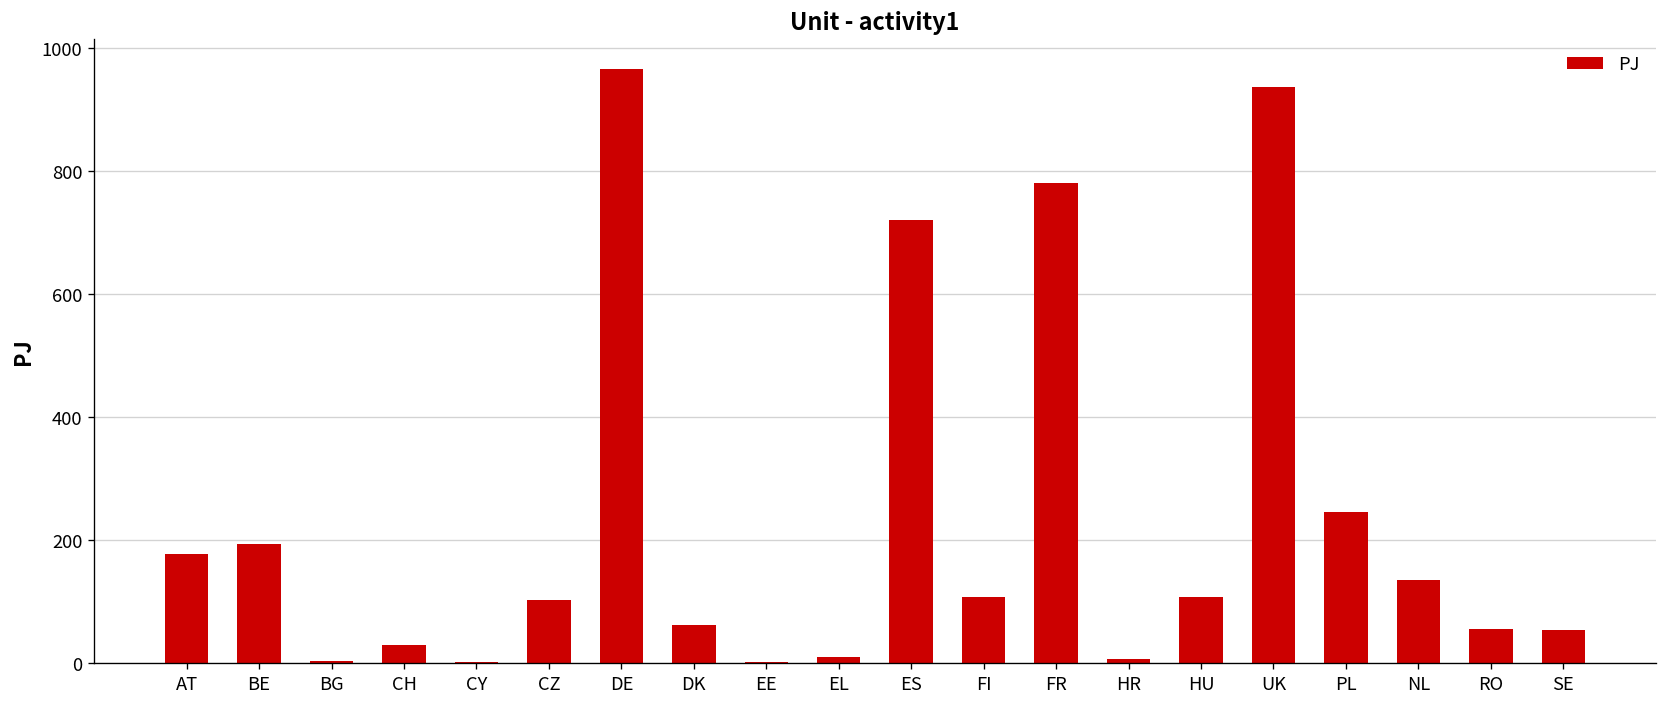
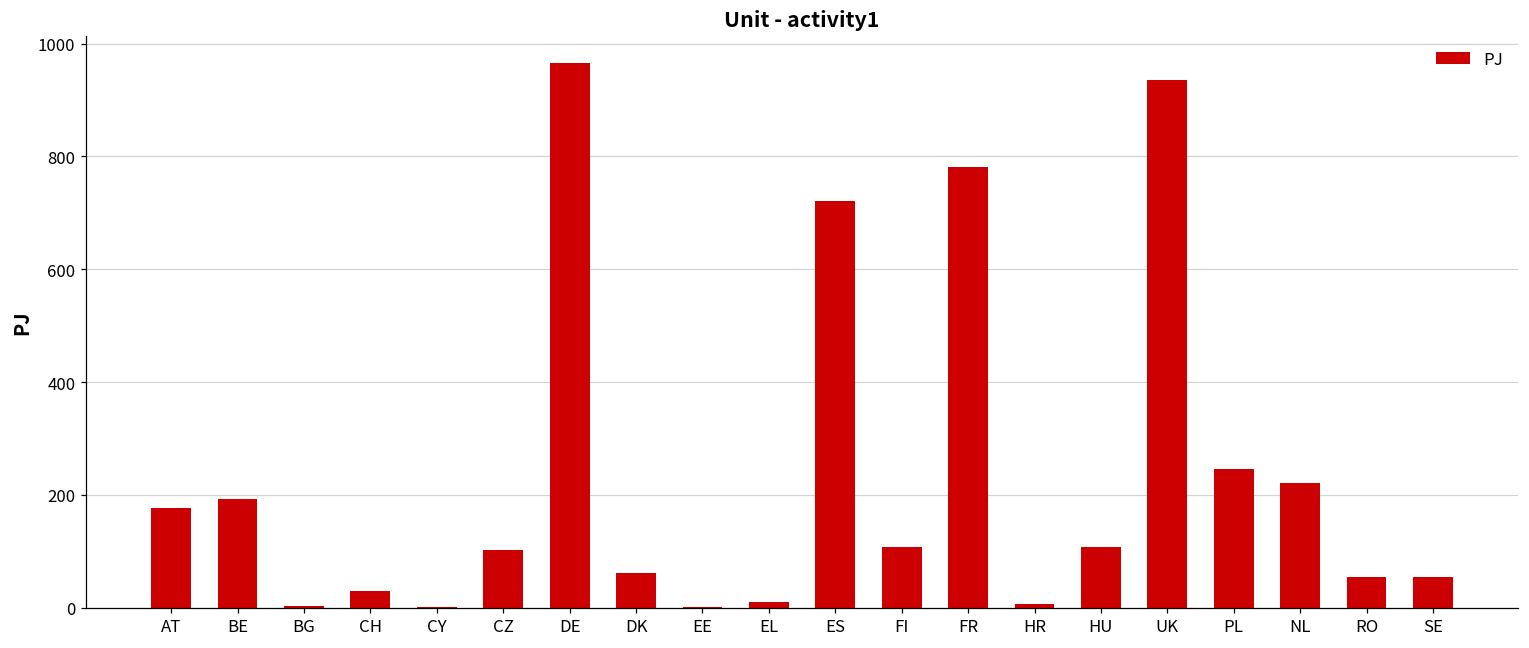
NL: 140 -> 220
